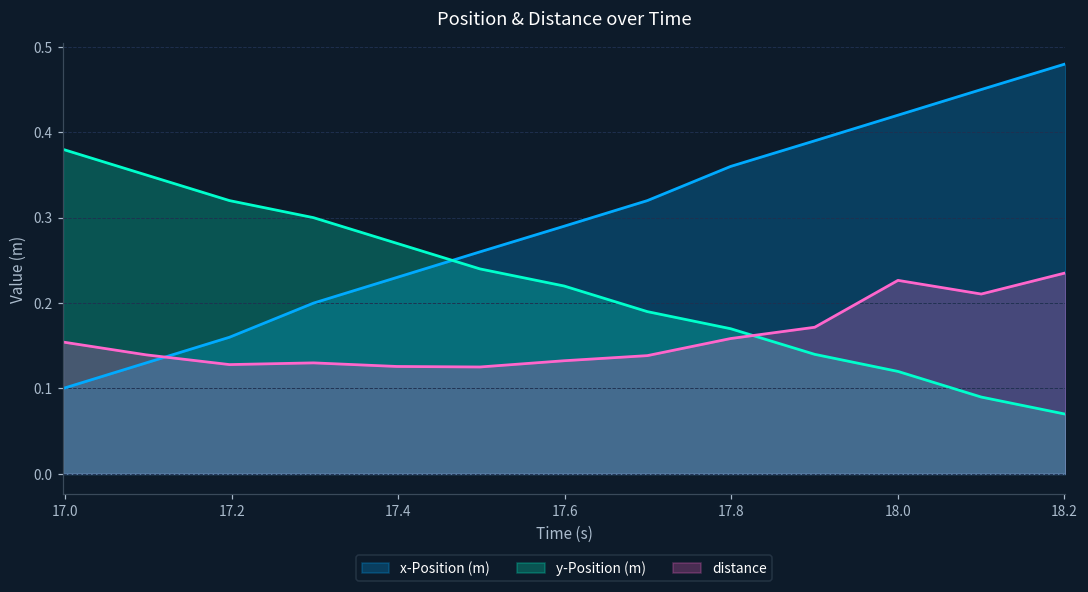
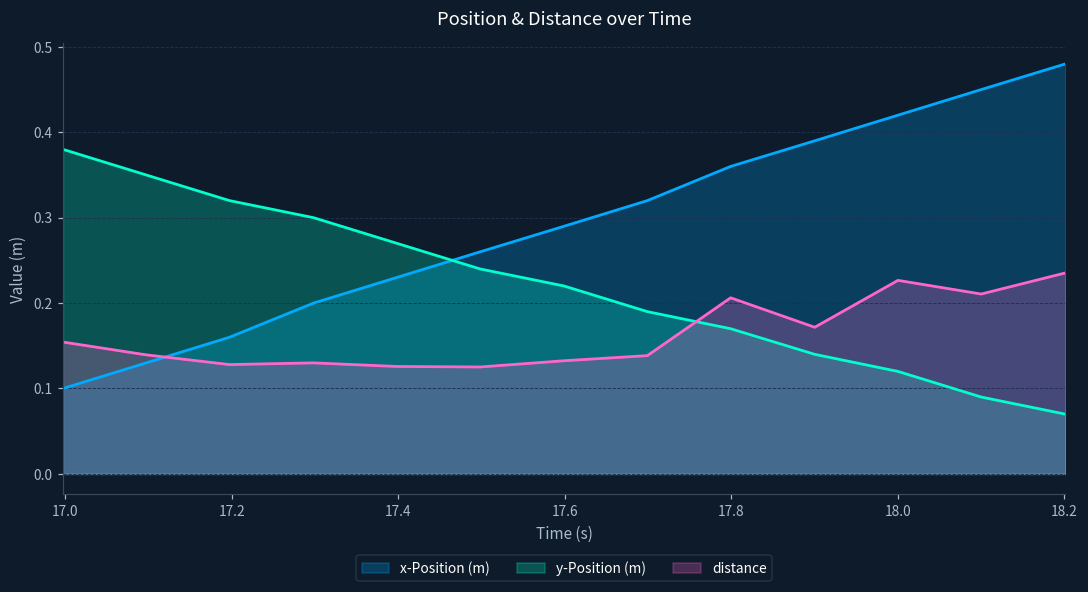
distance, 17.8: 0.16 -> 0.21
